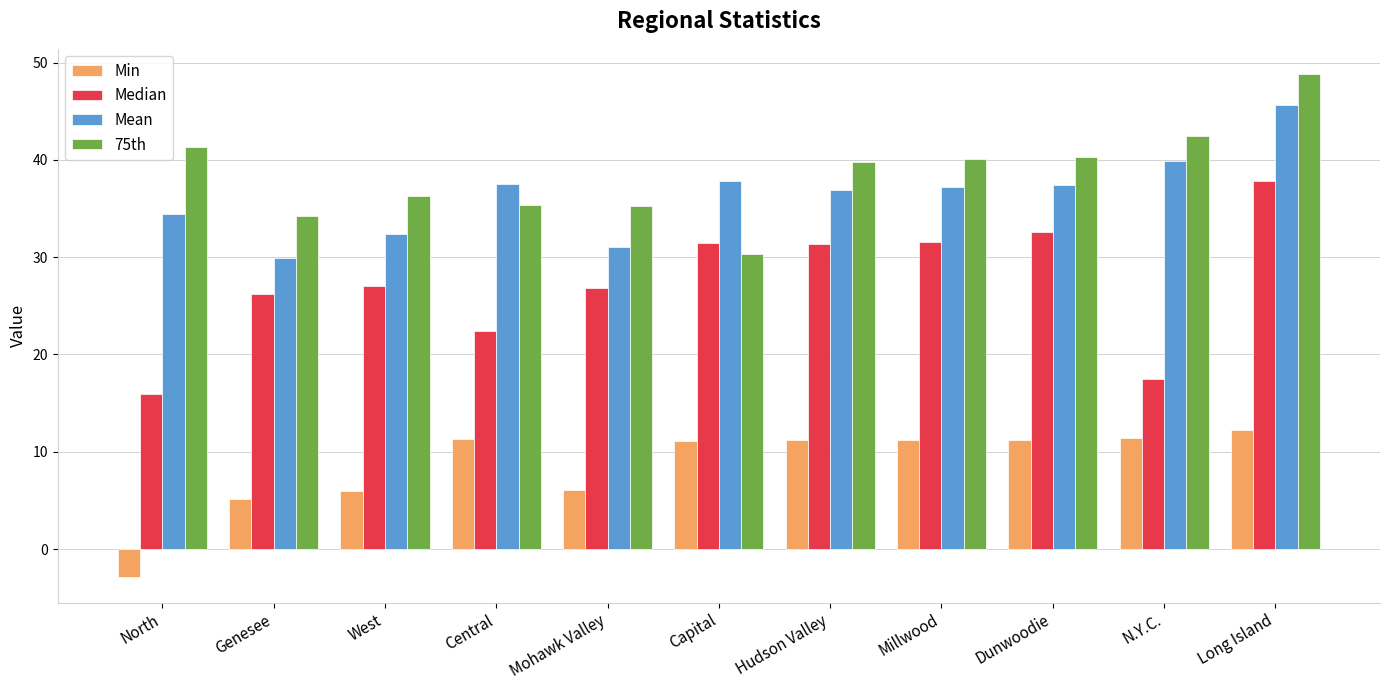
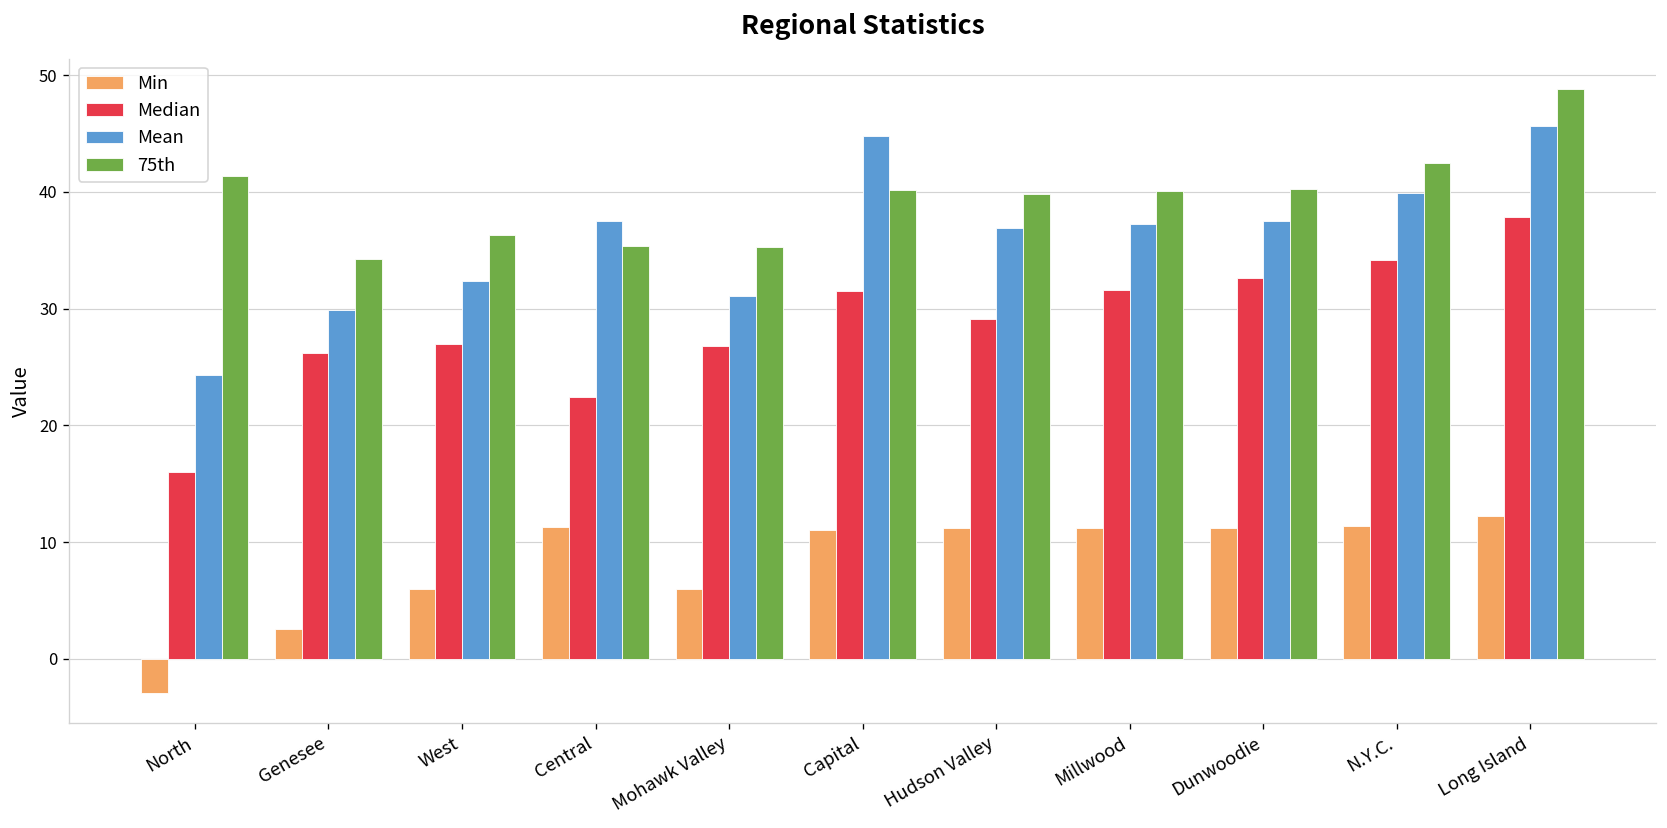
Mean, North: 34 -> 24
Min, Genesee: 5 -> 3
Mean, Capital: 38 -> 45
75th, Capital: 30 -> 40
Median, Hudson Valley: 31 -> 29
Median, N.Y.C.: 18 -> 34
